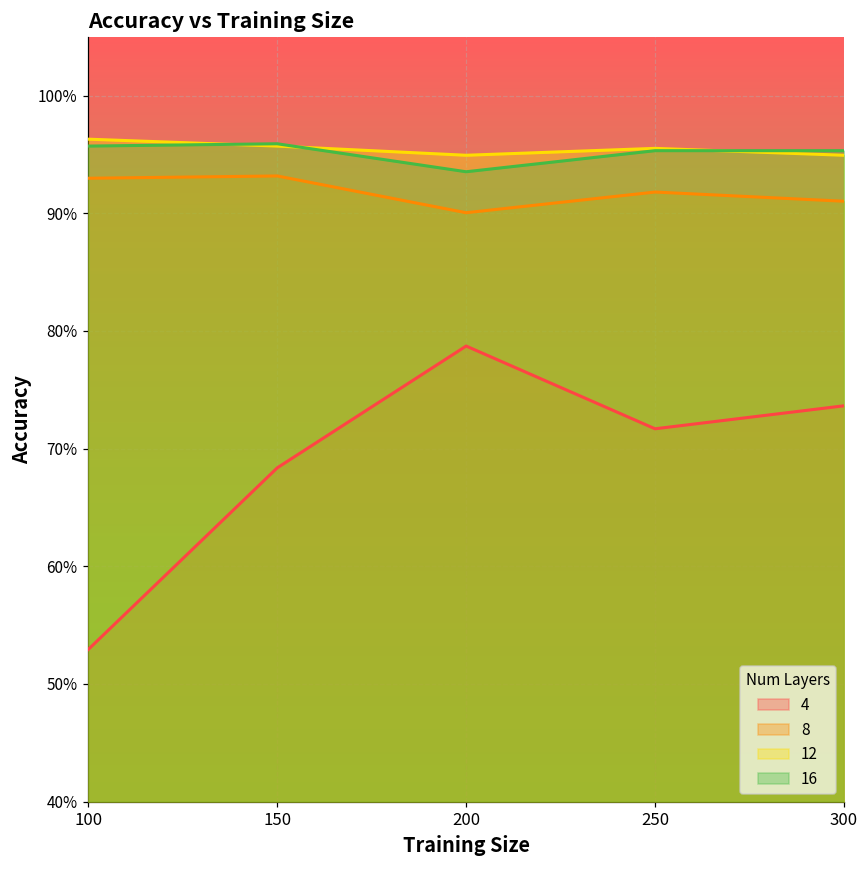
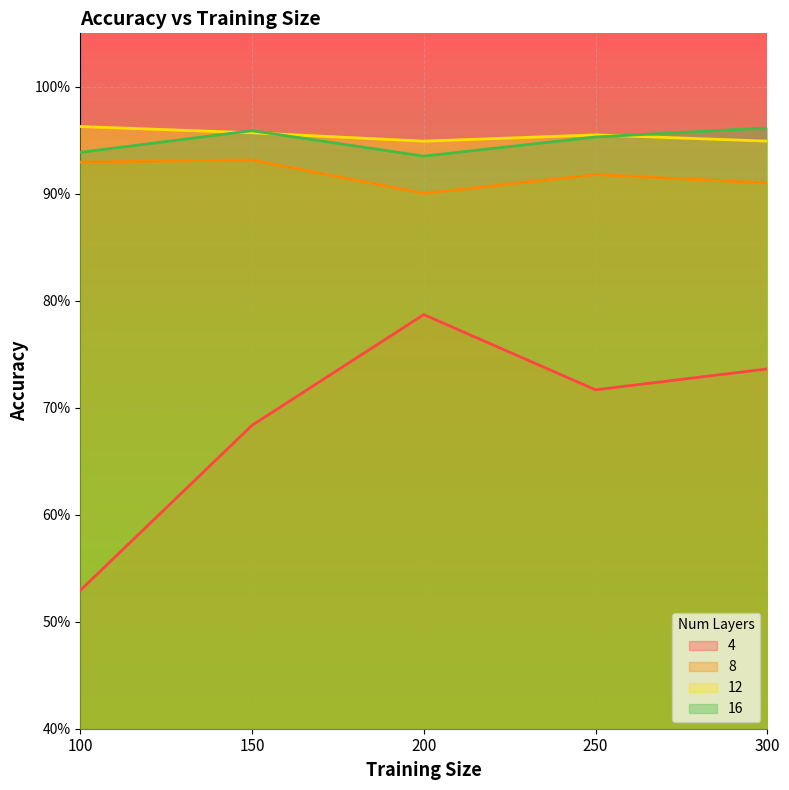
16, 100: 95.7% -> 93.9%
16, 300: 95.3% -> 96.2%
